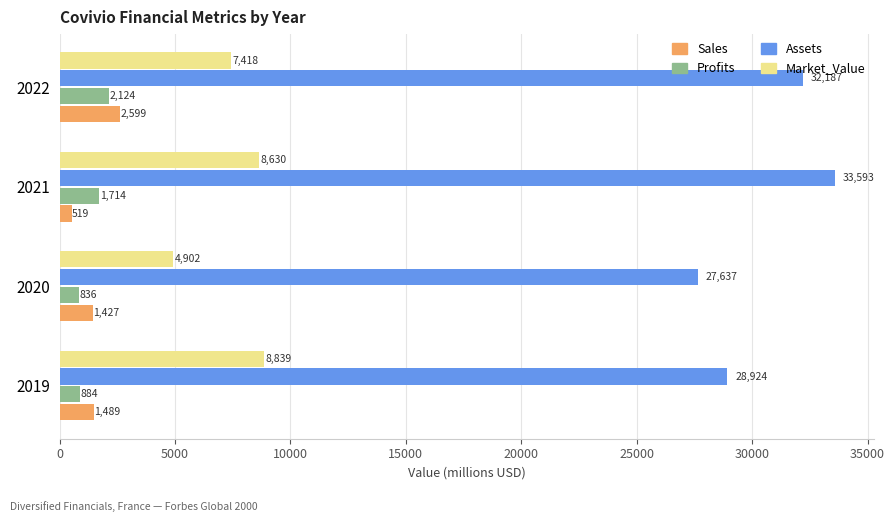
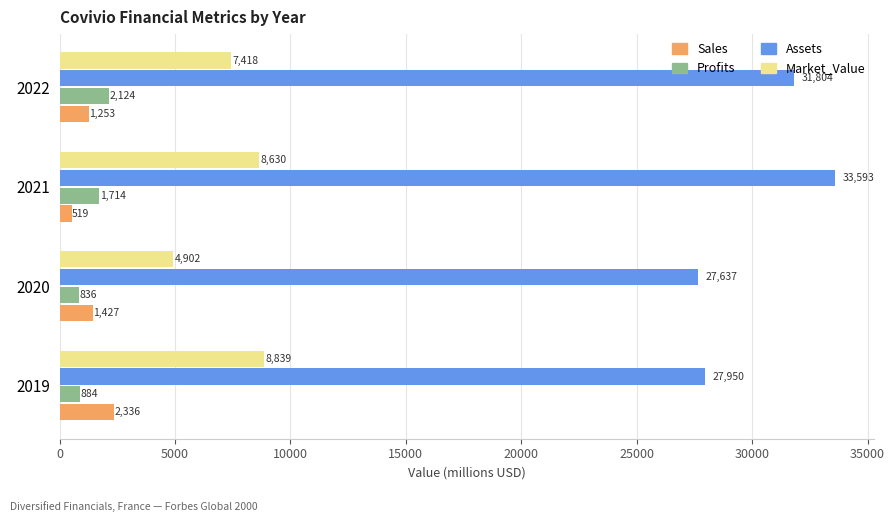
Assets, 2022: 32,187 -> 31,804
Sales, 2022: 2,599 -> 1,253
Assets, 2019: 28,924 -> 27,950
Sales, 2019: 1,489 -> 2,336
